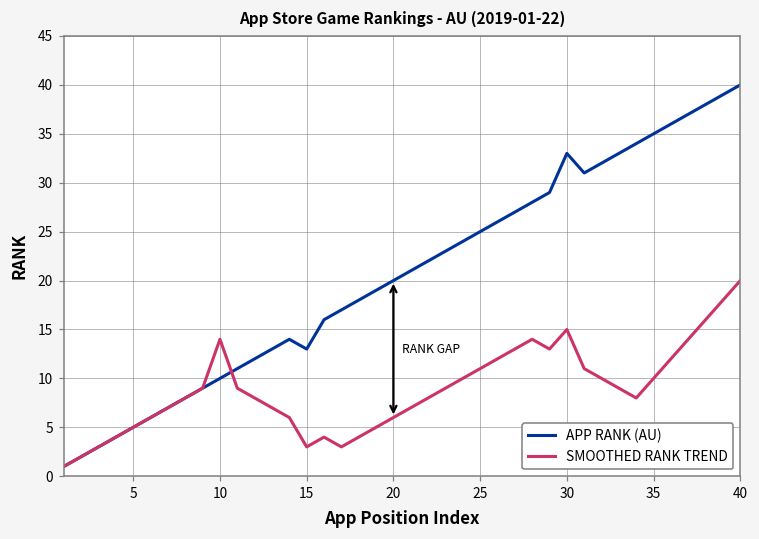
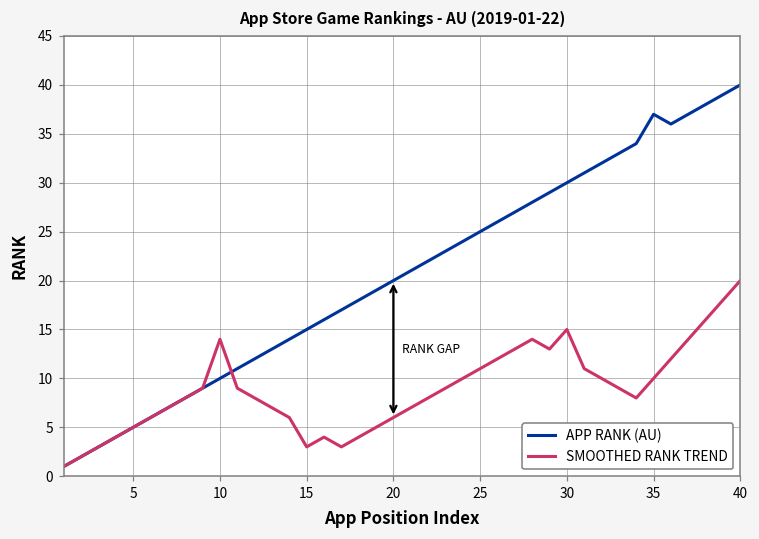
APP RANK (AU), 15: 13 -> 15
APP RANK (AU), 30: 33 -> 30
APP RANK (AU), 35: 35 -> 37
